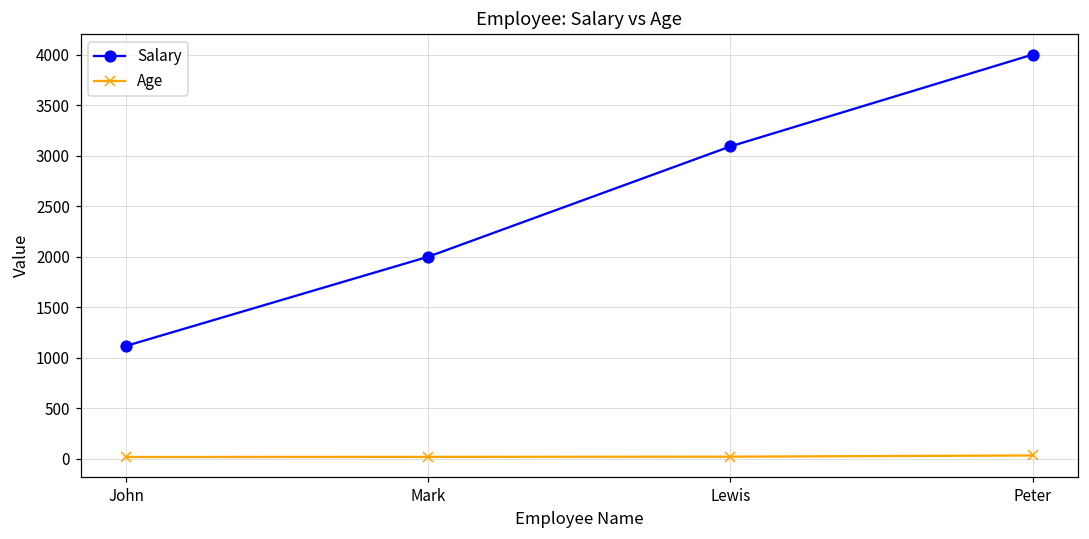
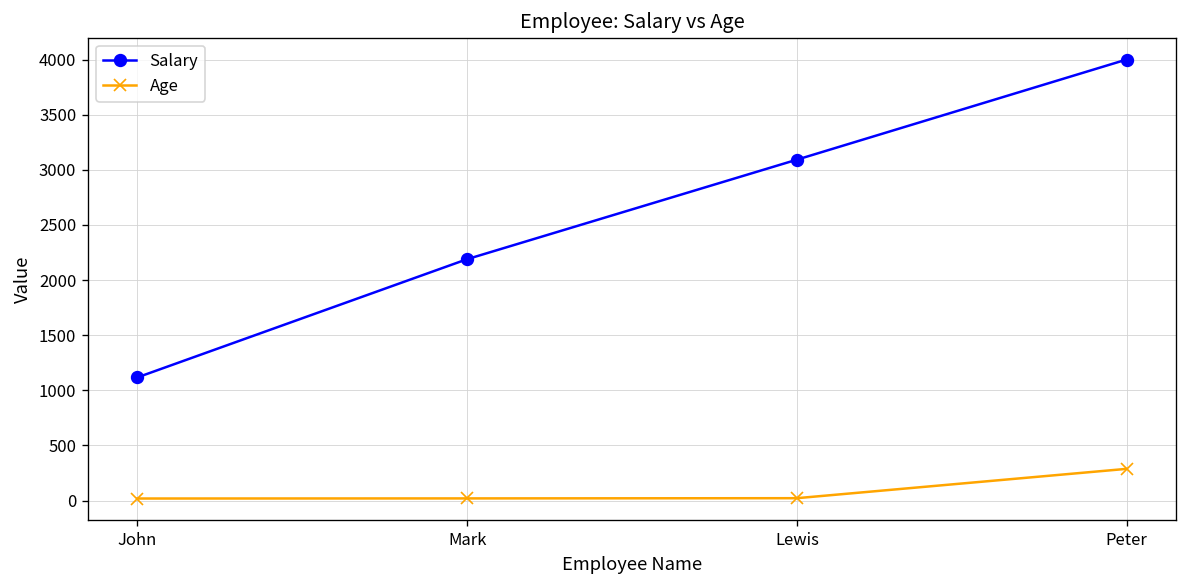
Salary, Mark: 2000 -> 2200
Age, Peter: 0 -> 300
